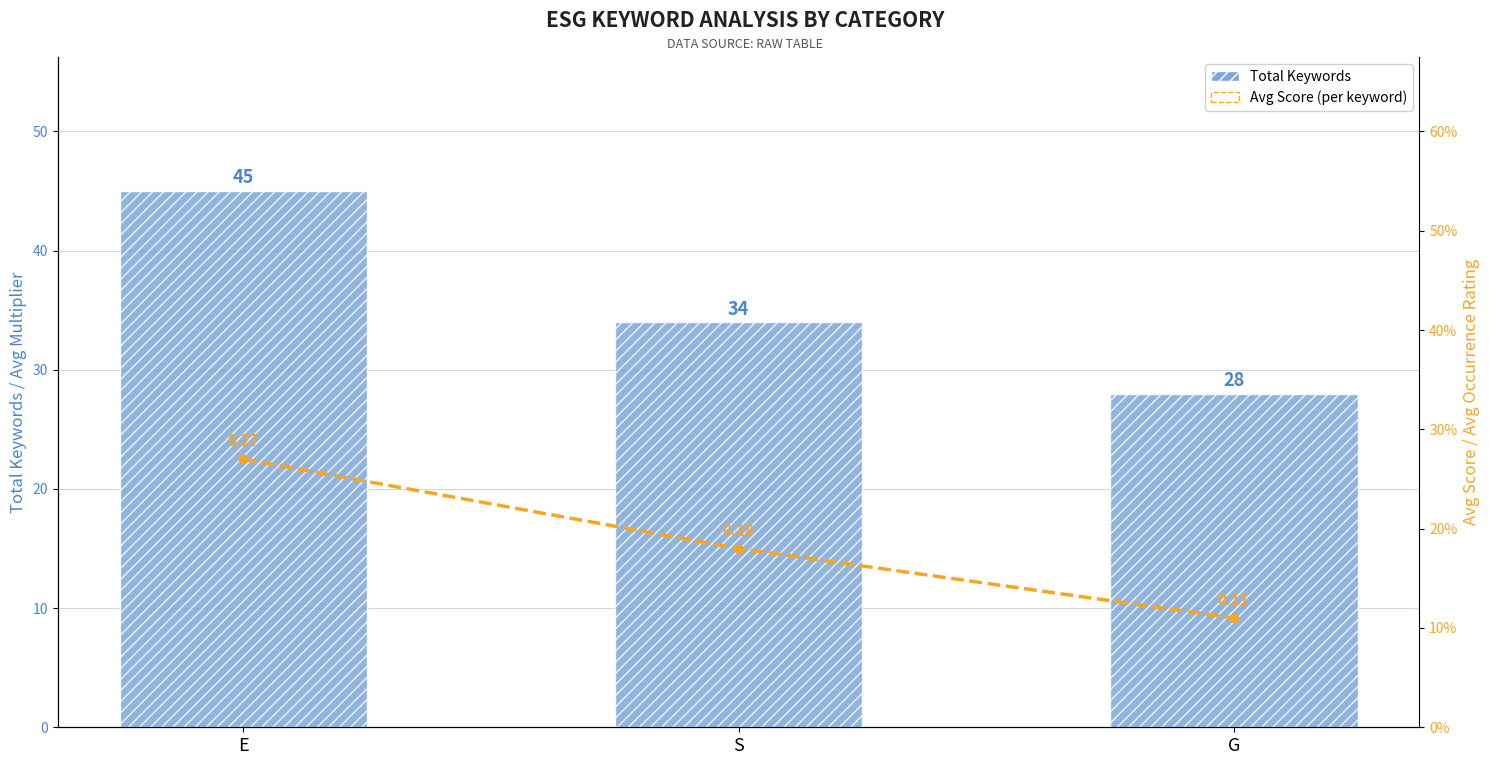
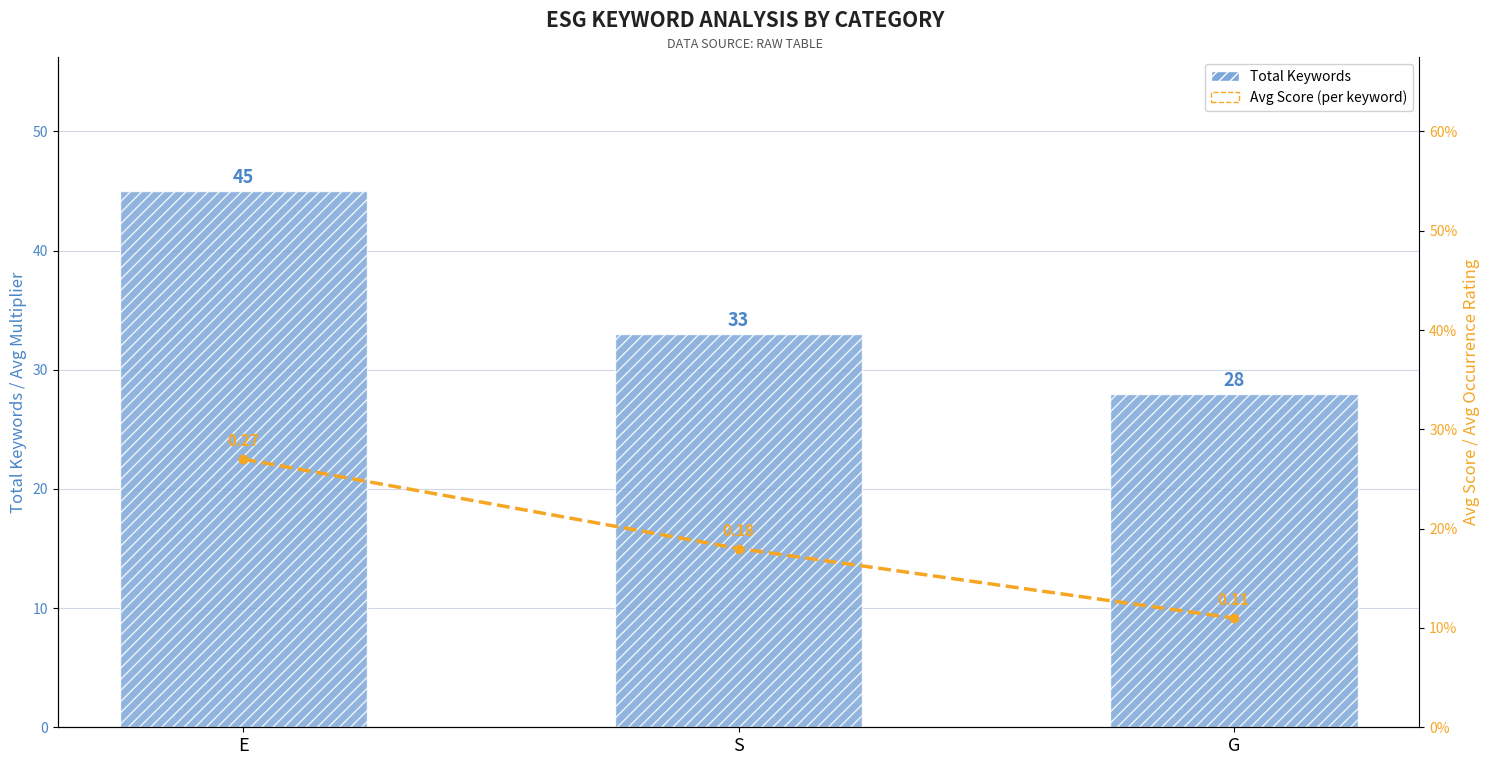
Total Keywords, S: 34 -> 33
